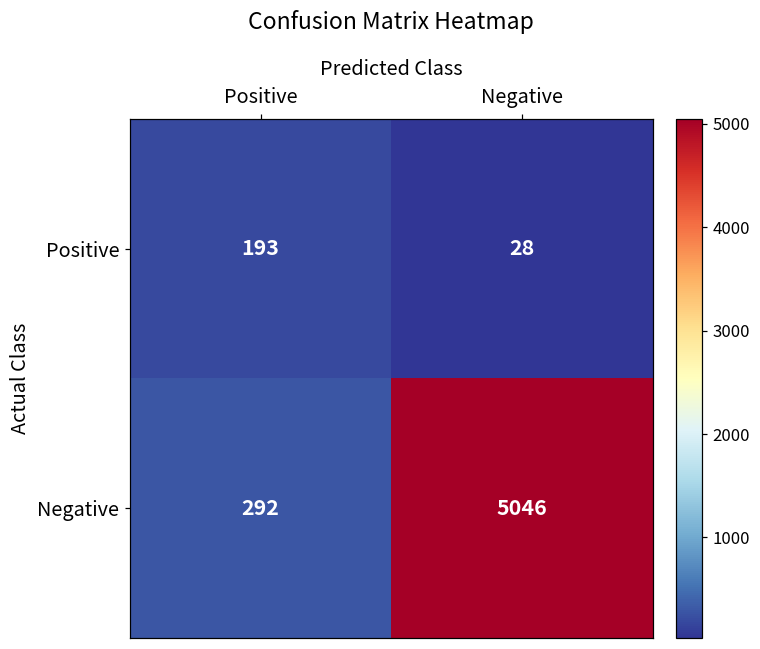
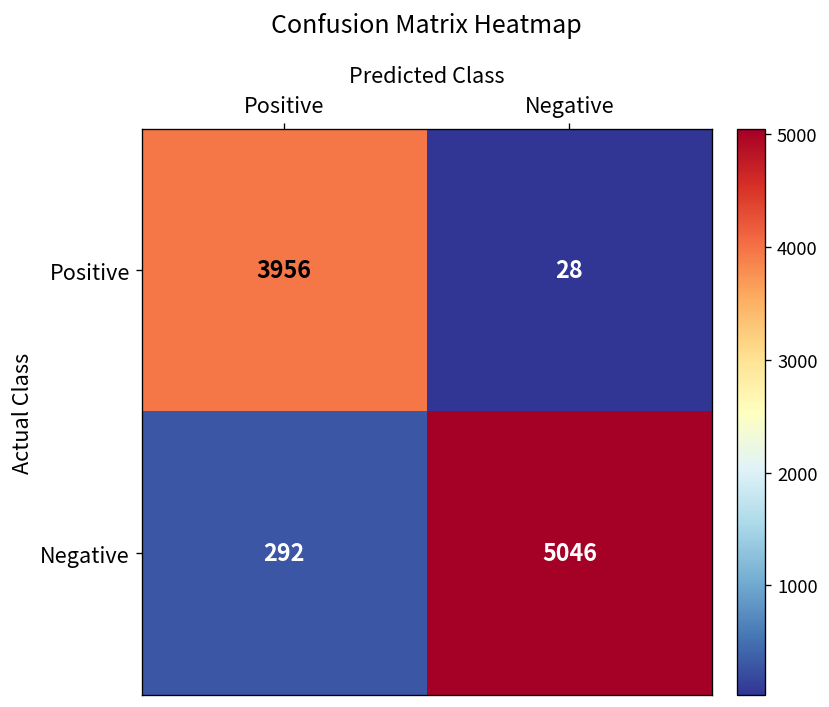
Positive, Positive: 193 -> 3956
